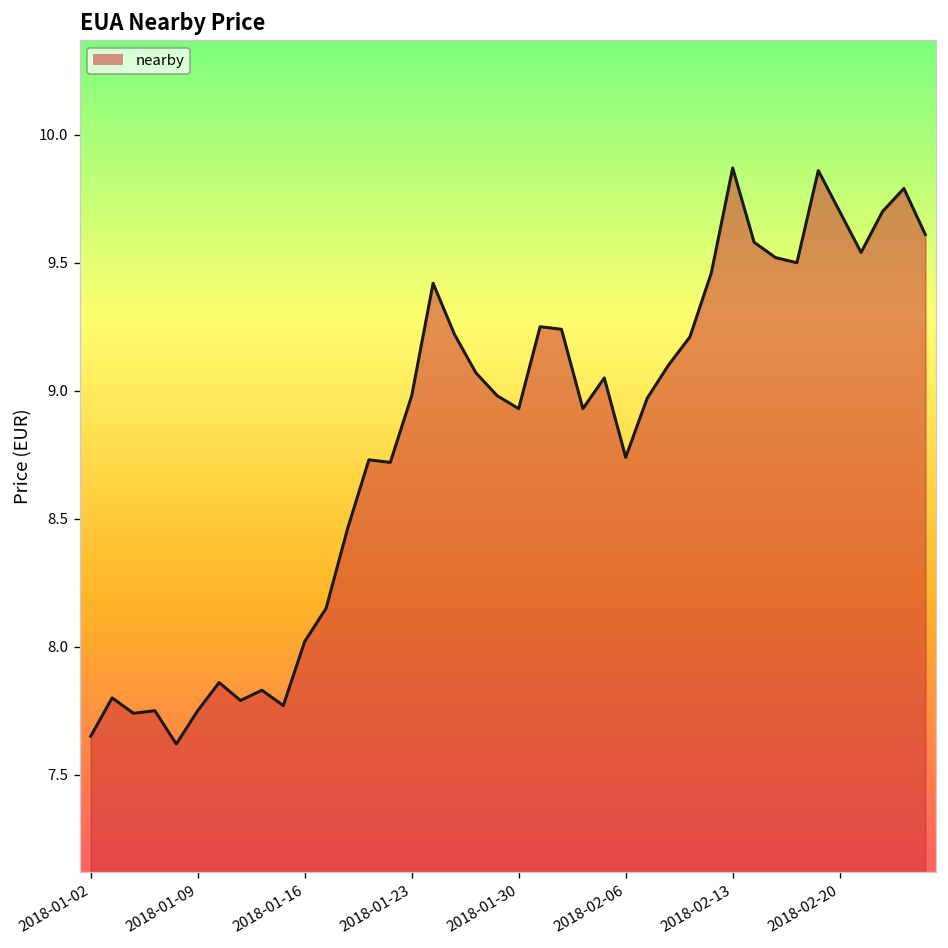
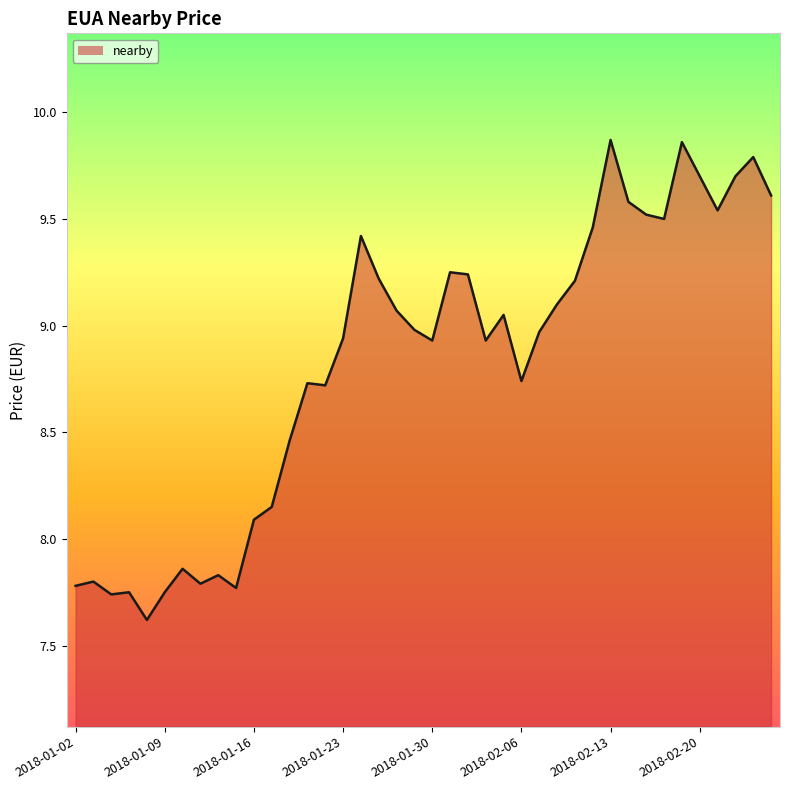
2018-01-02: 7.65 -> 7.78
2018-01-16: 8.02 -> 8.09
2018-01-23: 8.98 -> 8.94
